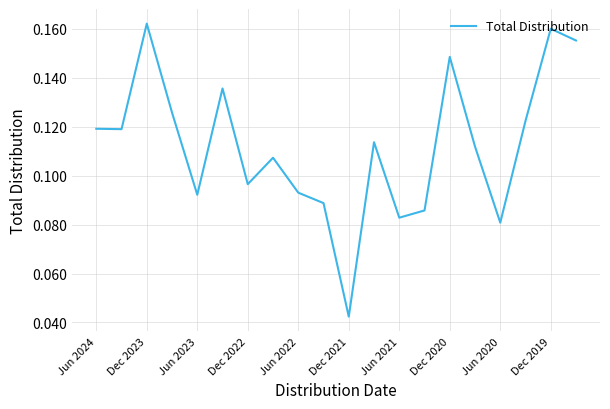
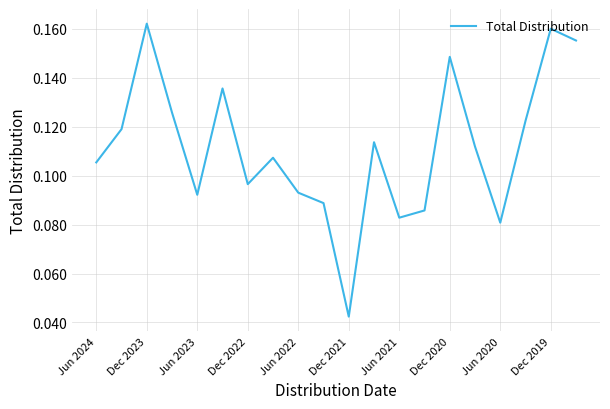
Jun 2024: 0.119 -> 0.105
